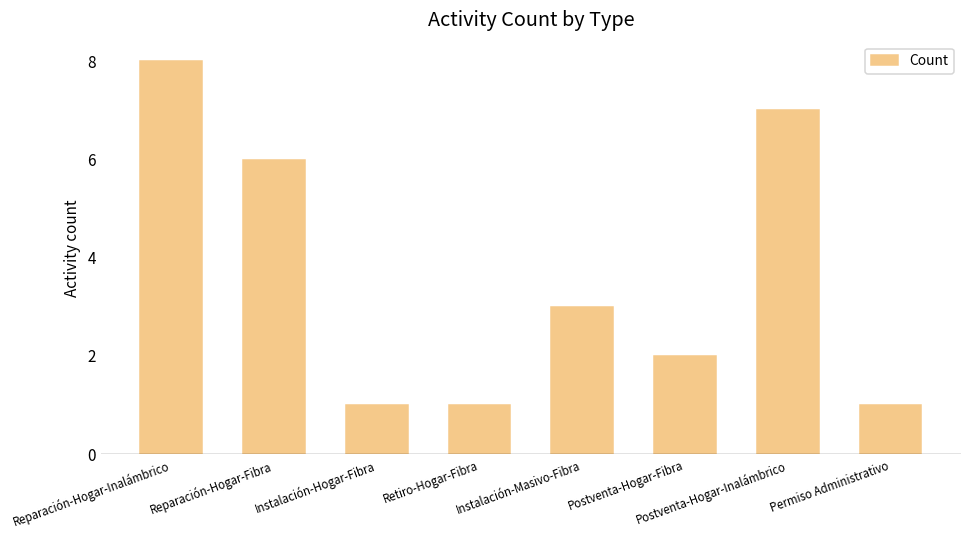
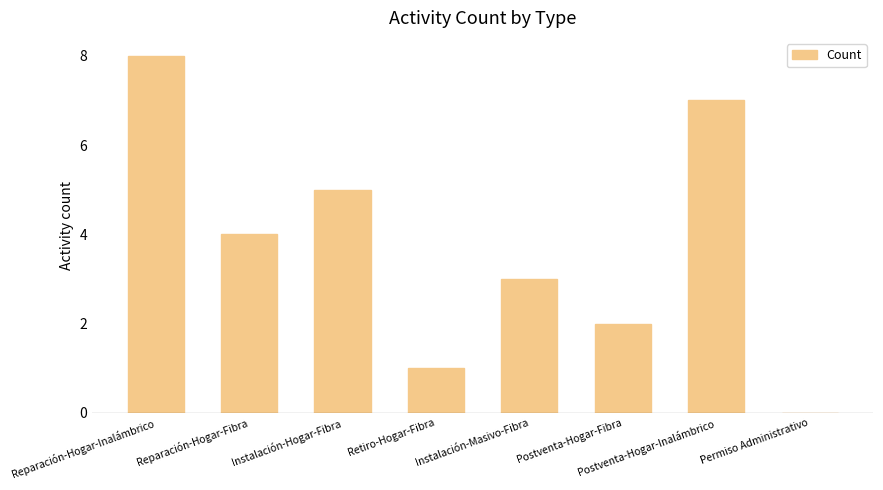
Reparación-Hogar-Fibra: 6 -> 4
Instalación-Hogar-Fibra: 1 -> 5
Permiso Administrativo: 1 -> 0
